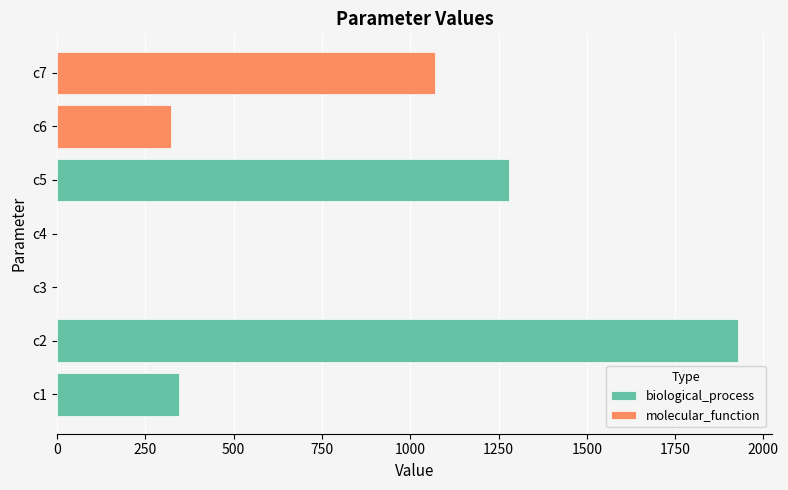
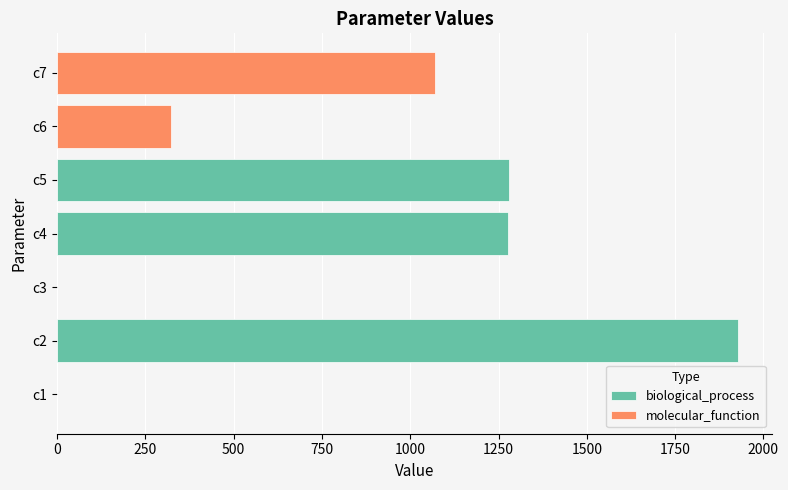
biological_process, c4: 0 -> 1280
biological_process, c1: 350 -> 0
